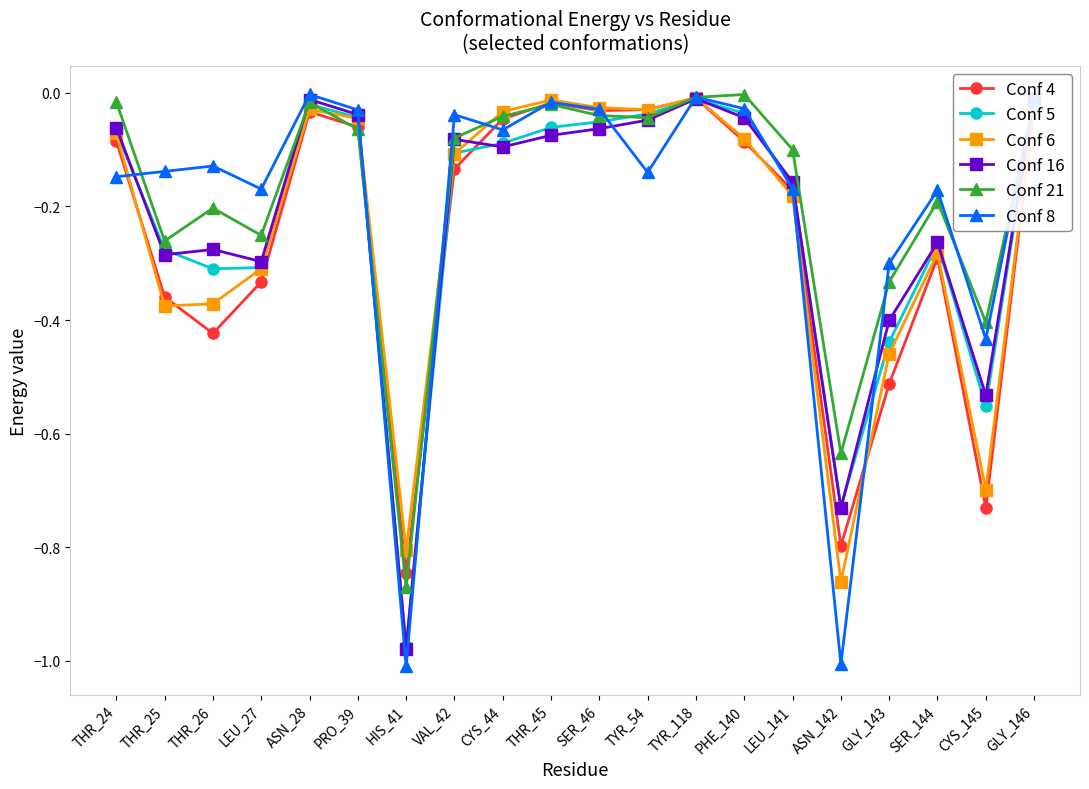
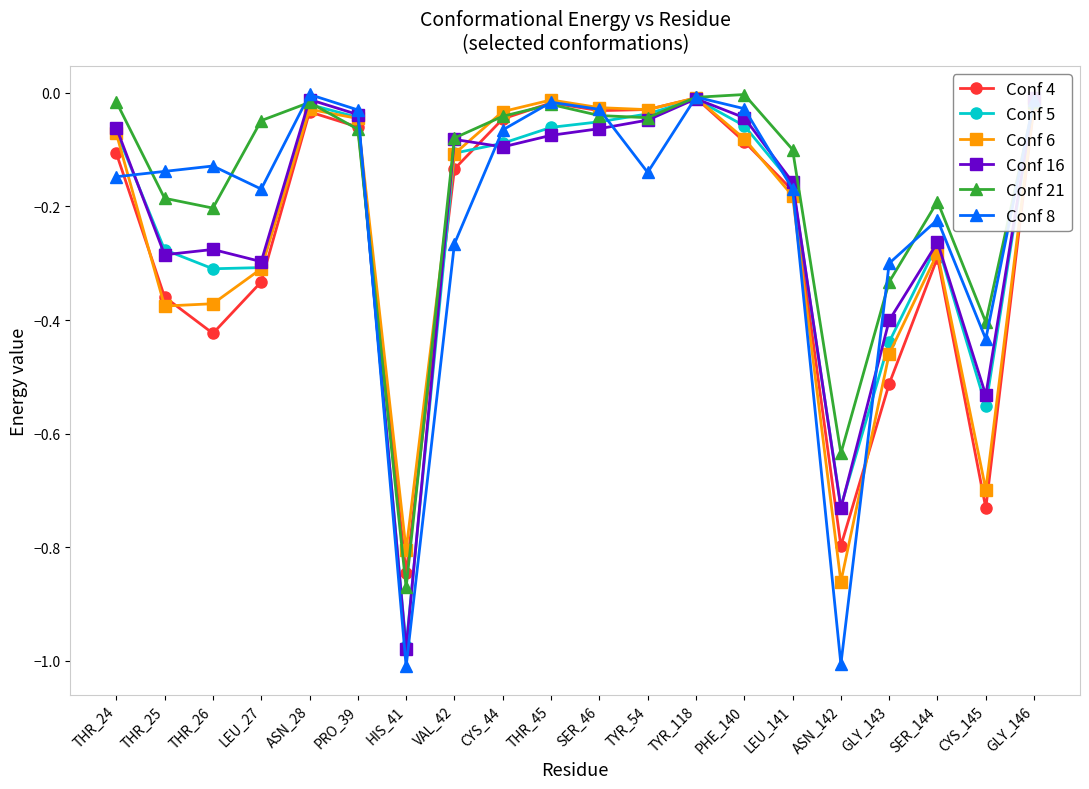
Conf 4, THR_24: -0.08 -> -0.11
Conf 21, THR_25: -0.26 -> -0.19
Conf 21, LEU_27: -0.25 -> -0.05
Conf 8, VAL_42: -0.04 -> -0.27
Conf 5, PHE_140: -0.04 -> -0.06
Conf 8, SER_144: -0.17 -> -0.22
